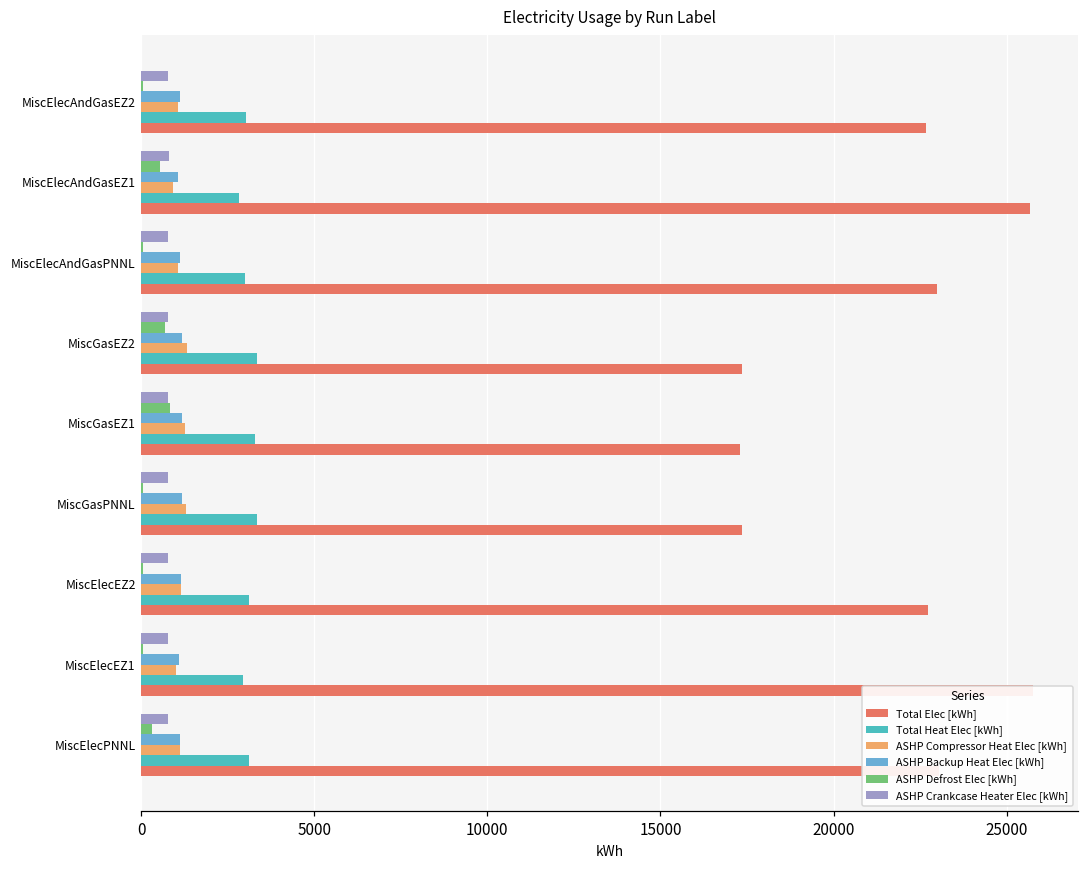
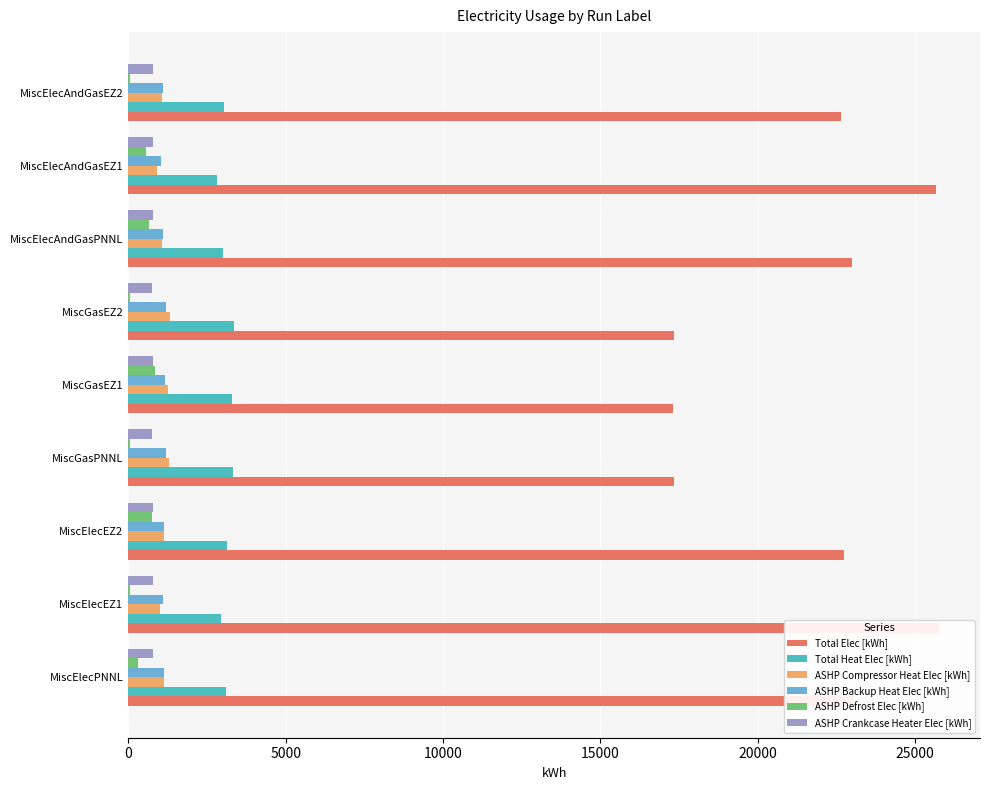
ASHP Defrost Elec [kWh], MiscElecAndGasPNNL: 100 -> 700
ASHP Defrost Elec [kWh], MiscGasEZ2: 700 -> 100
ASHP Defrost Elec [kWh], MiscElecEZ2: 100 -> 800
